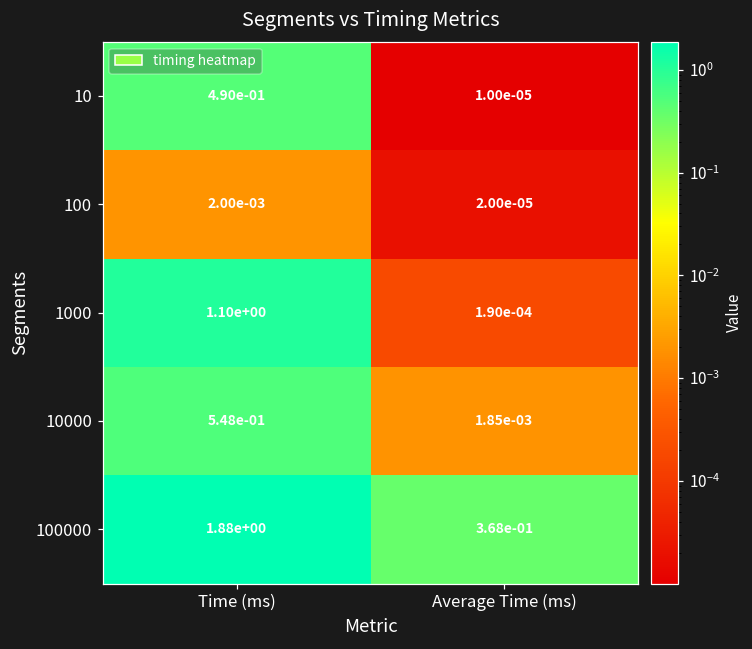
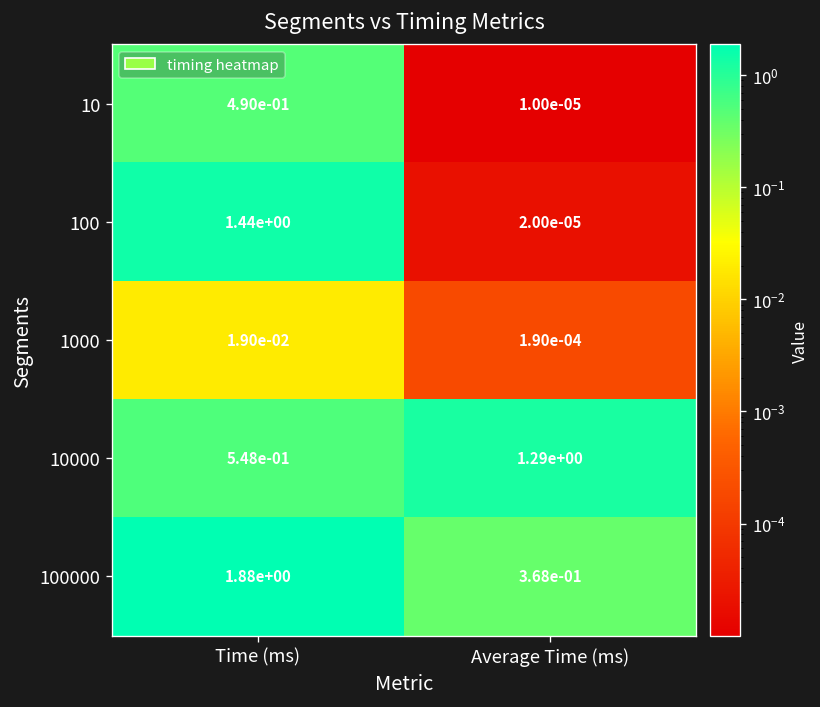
100, Time (ms): 2.00e-03 -> 1.44e+00
1000, Time (ms): 1.10e+00 -> 1.90e-02
10000, Average Time (ms): 1.85e-03 -> 1.29e+00
